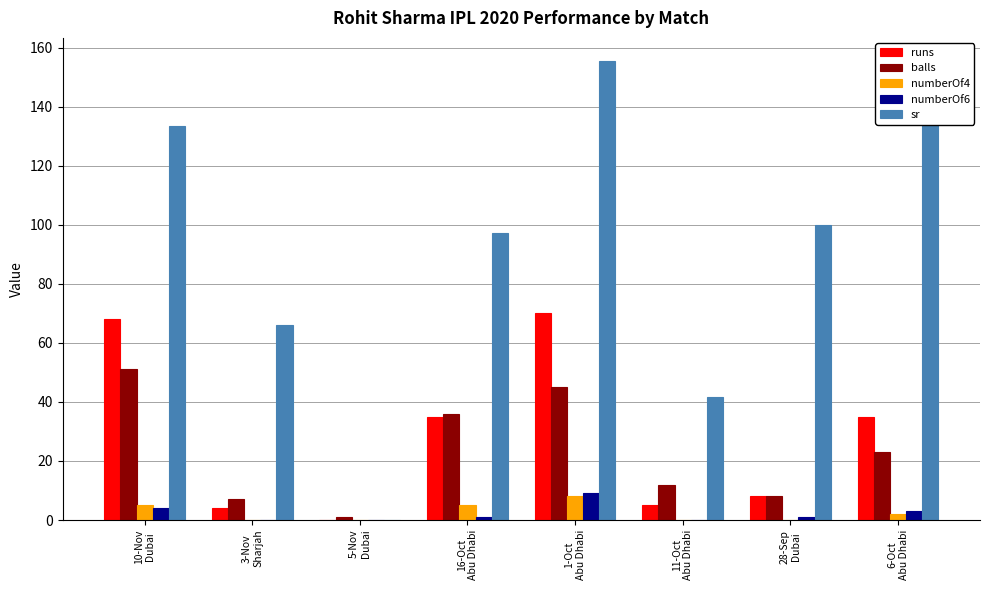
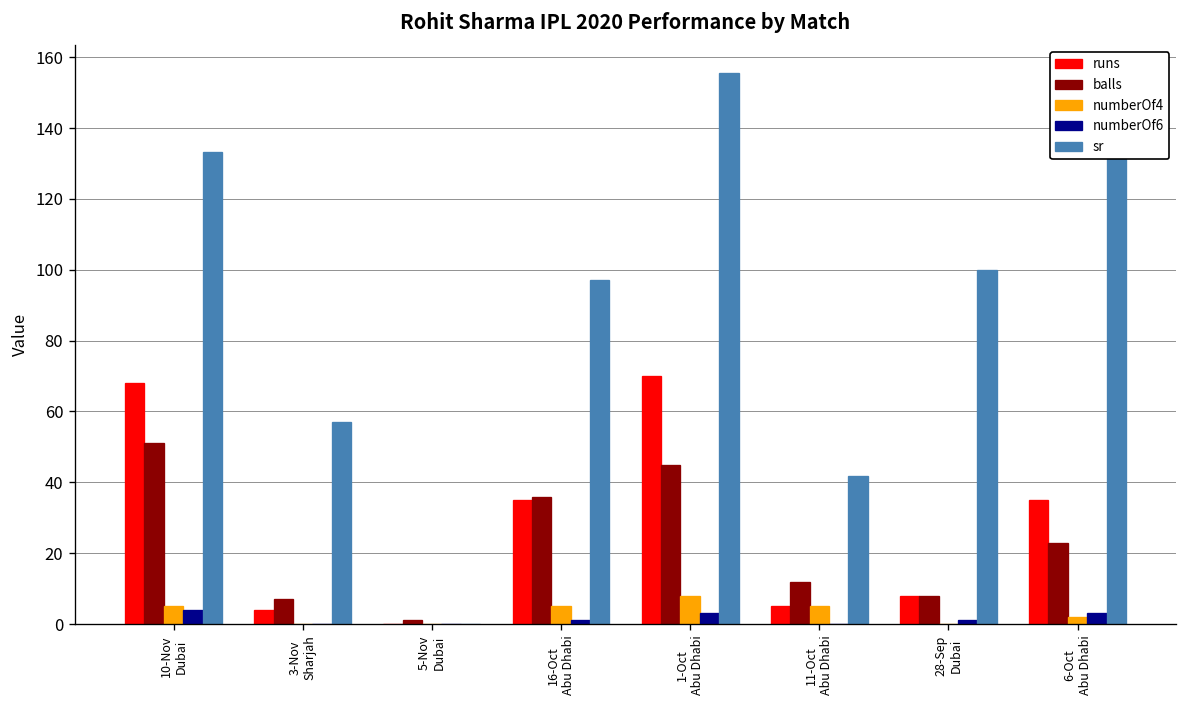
sr, 3-Nov Sharjah: 66 -> 57
numberOf6, 1-Oct Abu Dhabi: 9 -> 3
numberOf4, 11-Oct Abu Dhabi: 0 -> 5
